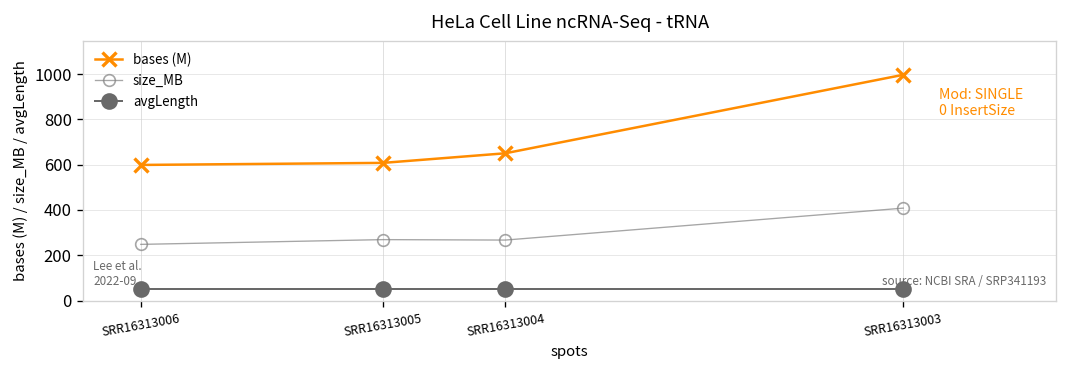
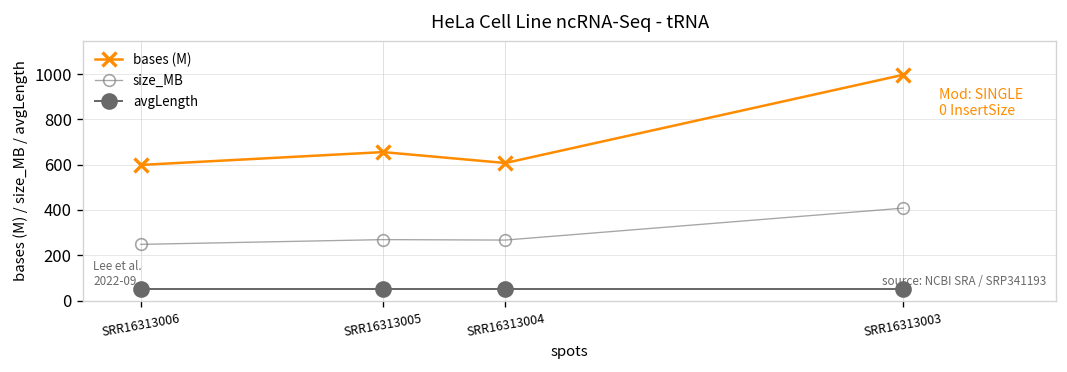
bases (M), SRR16313005: 610 -> 660
bases (M), SRR16313004: 650 -> 610
